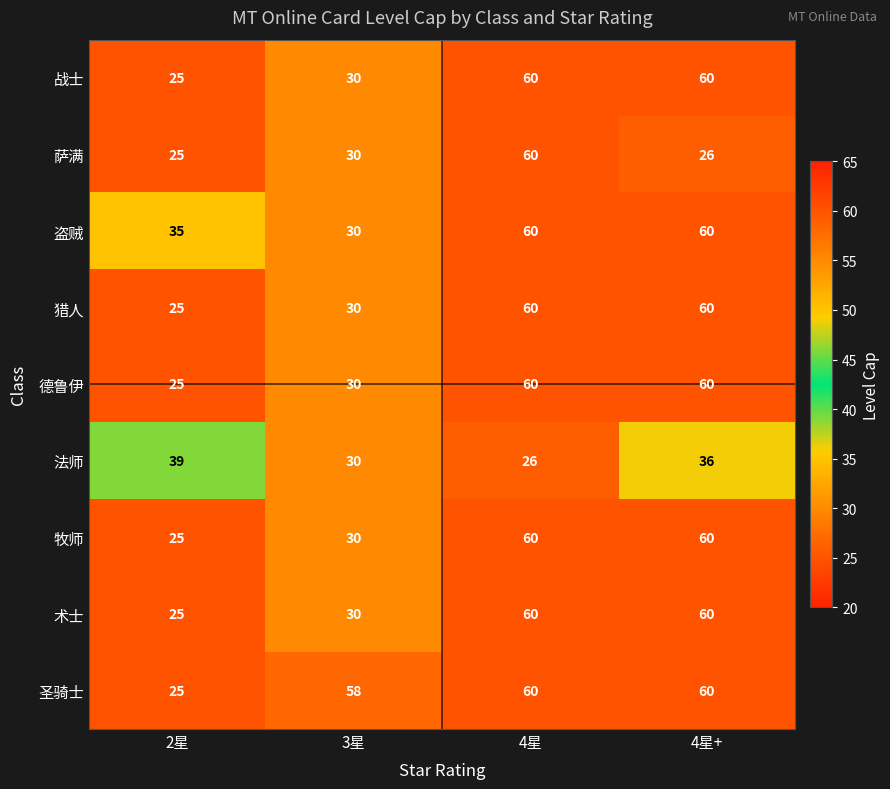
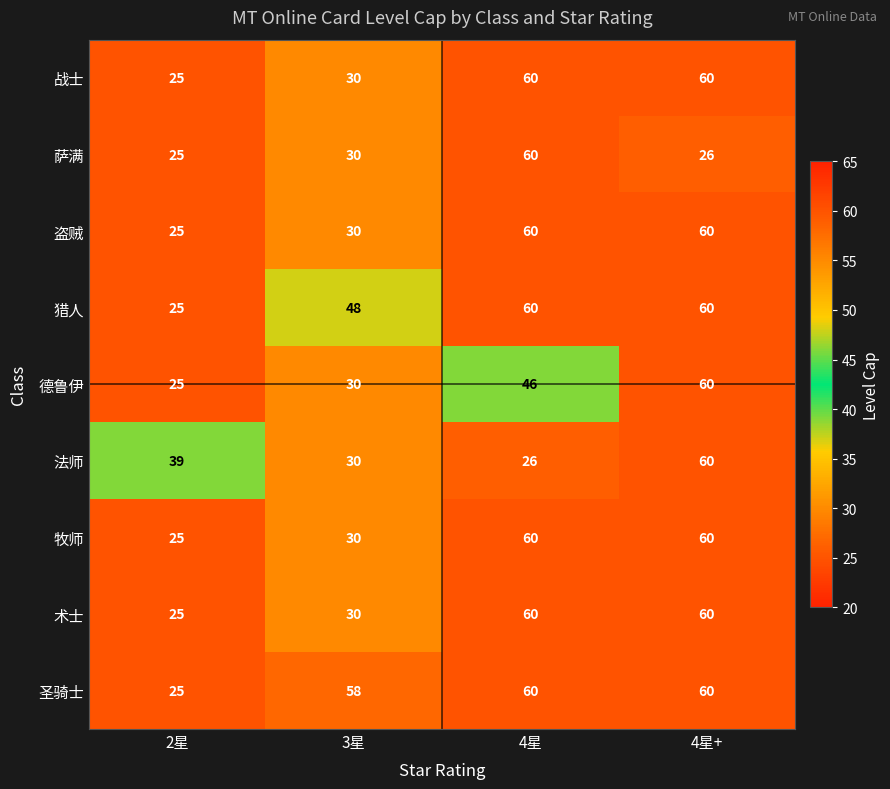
盗贼, 2星: 35 -> 25
猎人, 3星: 30 -> 48
德鲁伊, 4星: 60 -> 46
法师, 4星+: 36 -> 60
